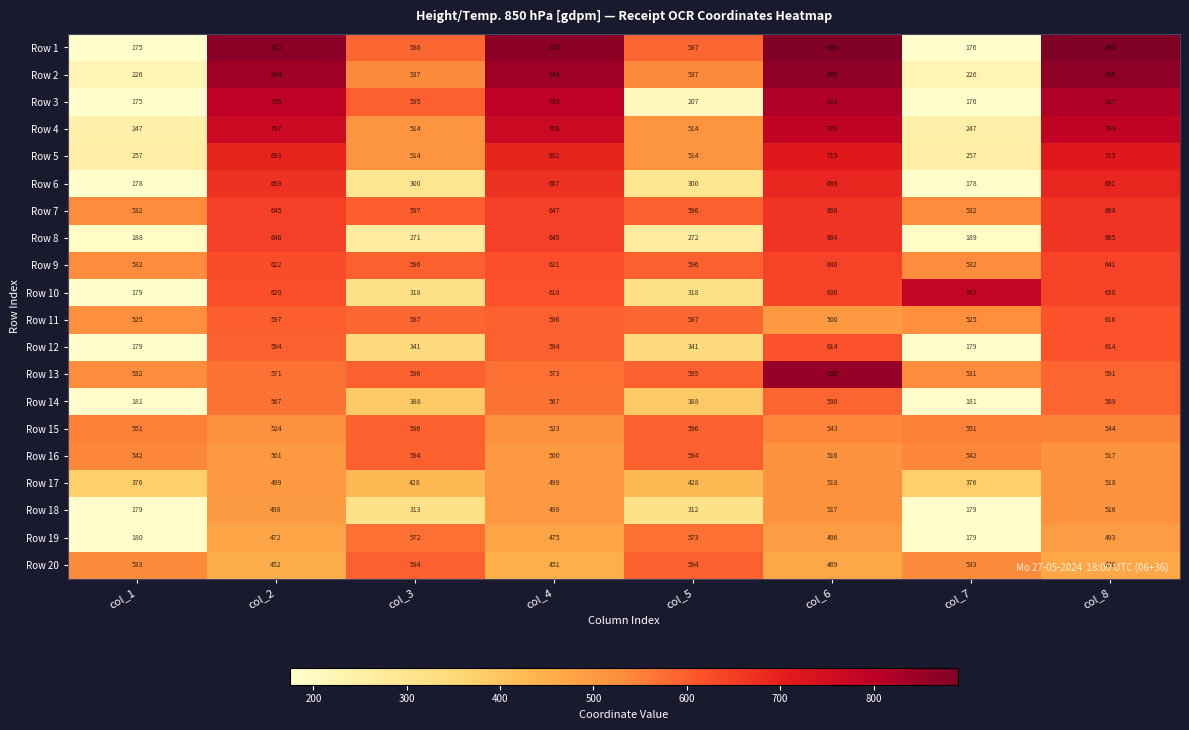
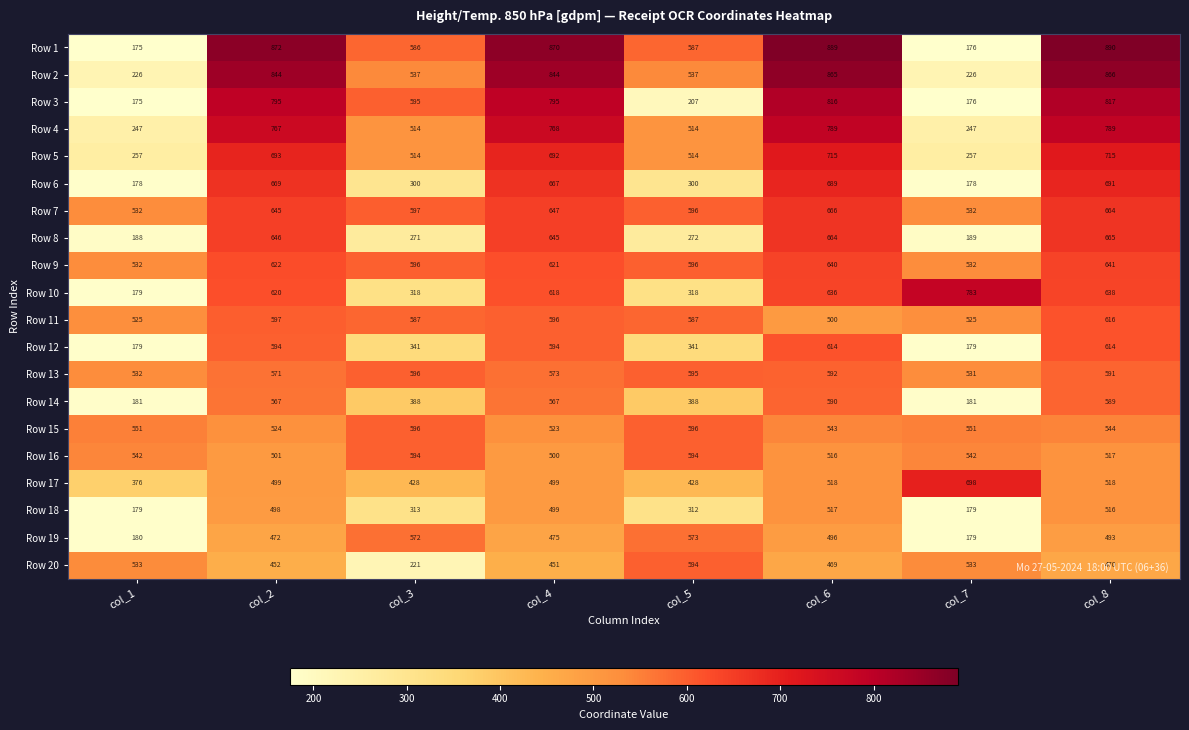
Row 13, col_6: 855 -> 592
Row 17, col_7: 376 -> 698
Row 20, col_3: 594 -> 221
